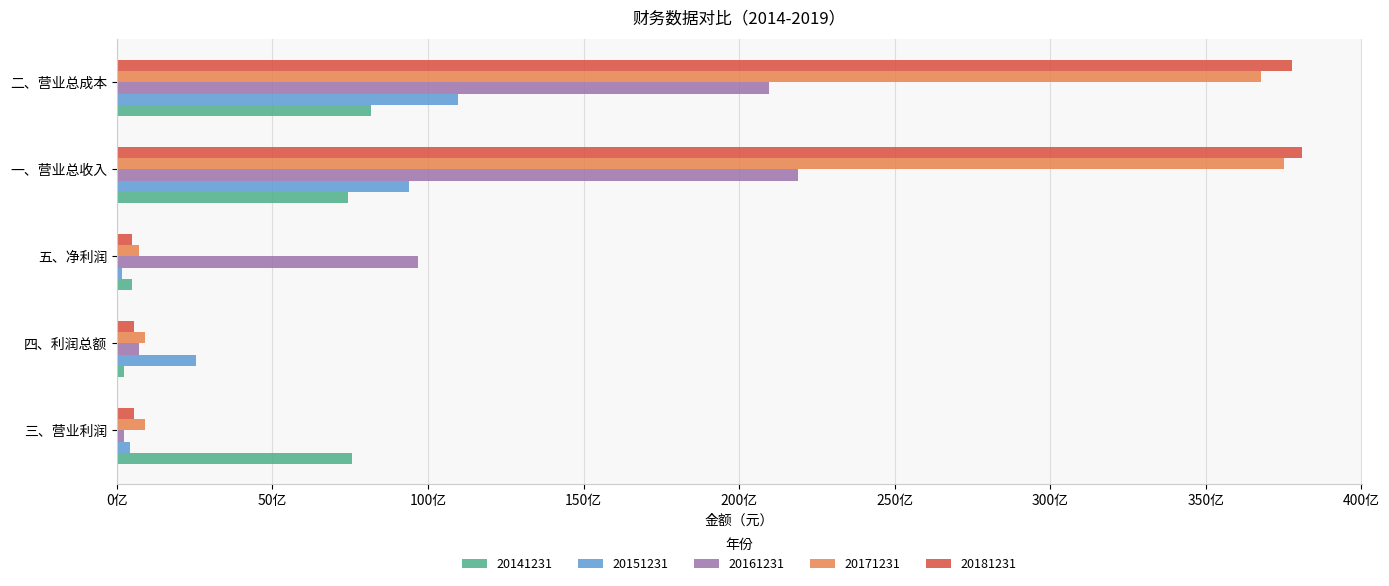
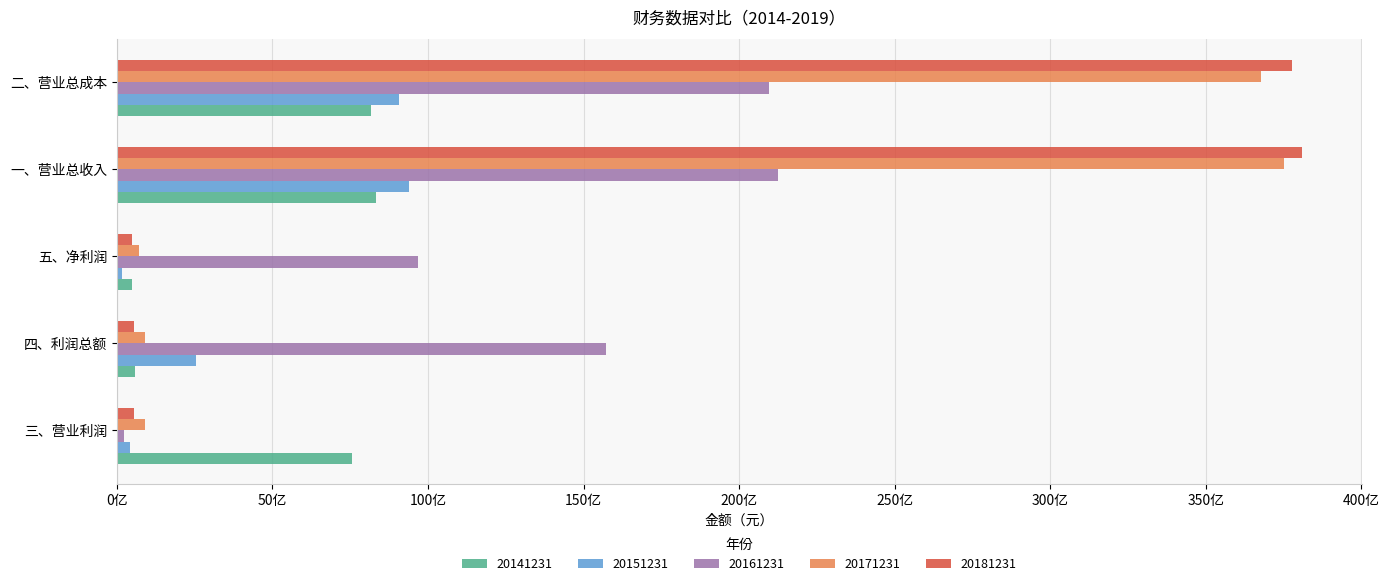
20151231, 二、营业总成本: 110亿 -> 91亿
20161231, 一、营业总收入: 219亿 -> 212亿
20141231, 一、营业总收入: 74亿 -> 83亿
20161231, 四、利润总额: 7亿 -> 157亿
20141231, 四、利润总额: 2亿 -> 6亿
